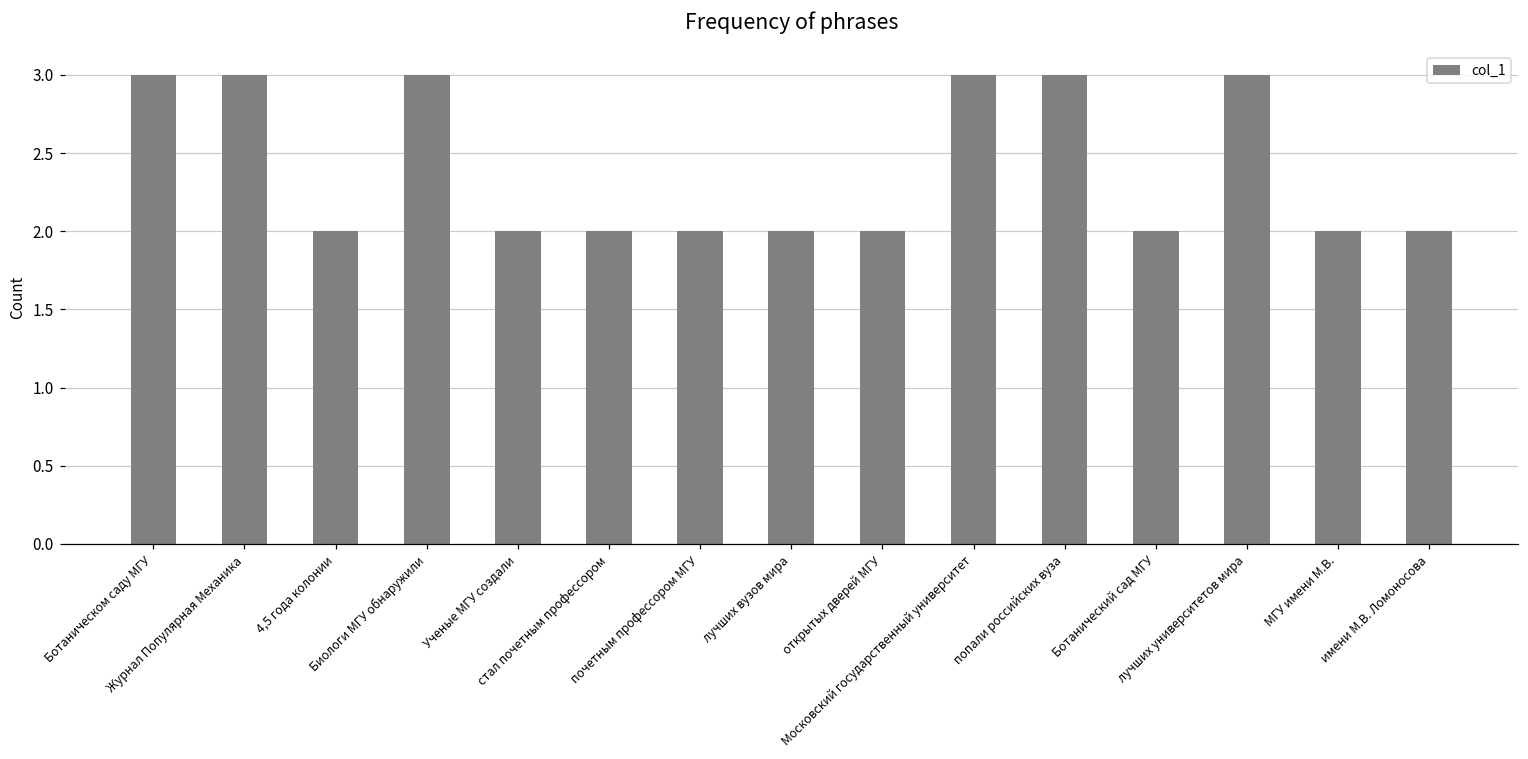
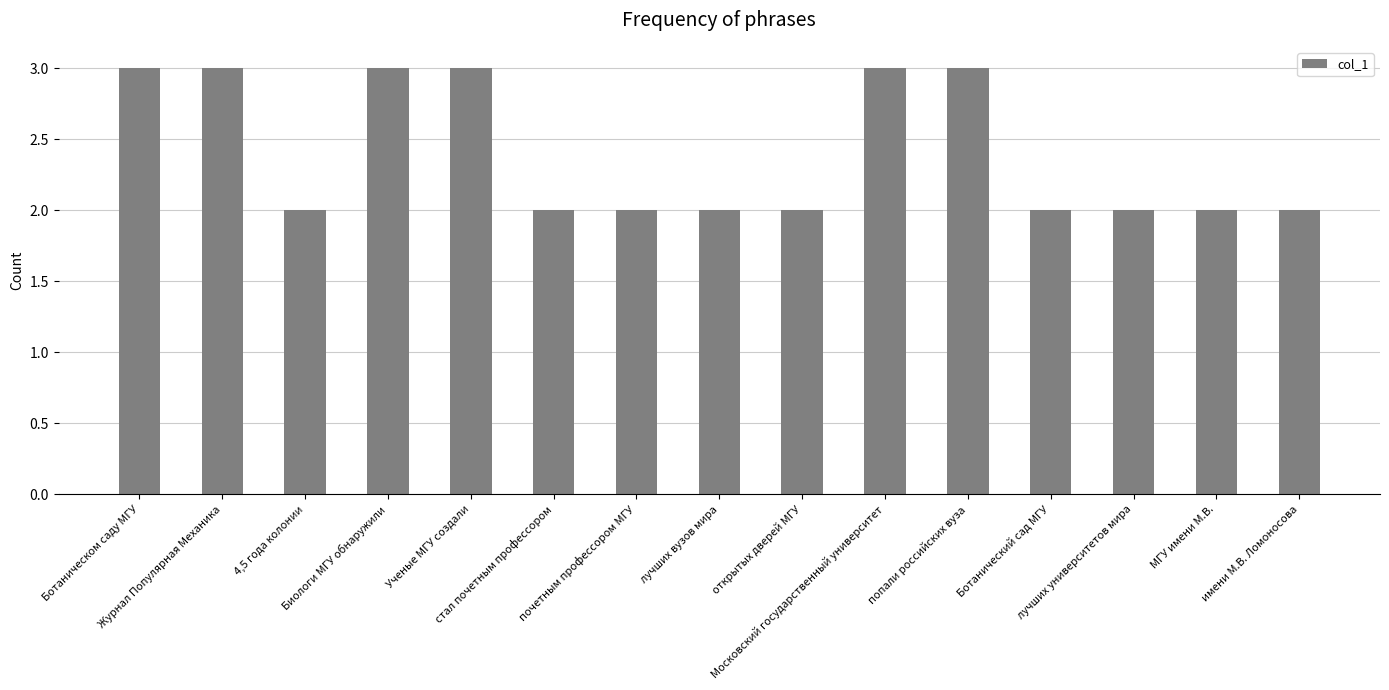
Ученые МГУ создали: 2 -> 3
лучших университетов мира: 3 -> 2
